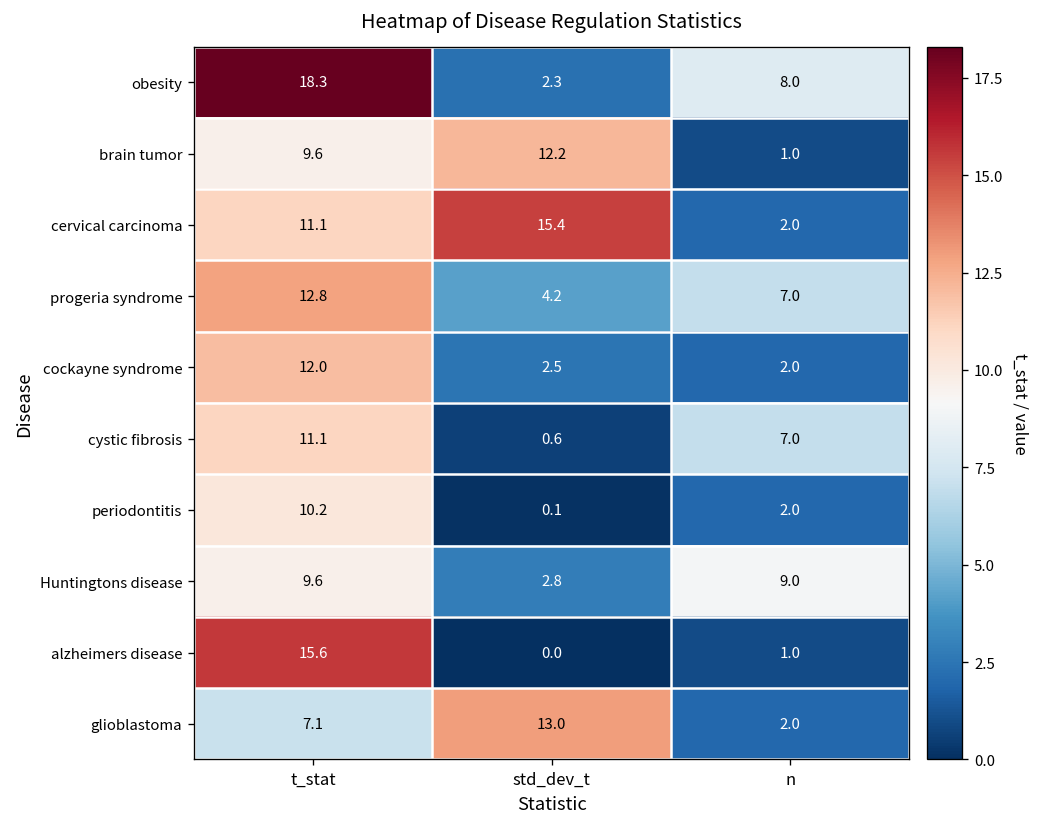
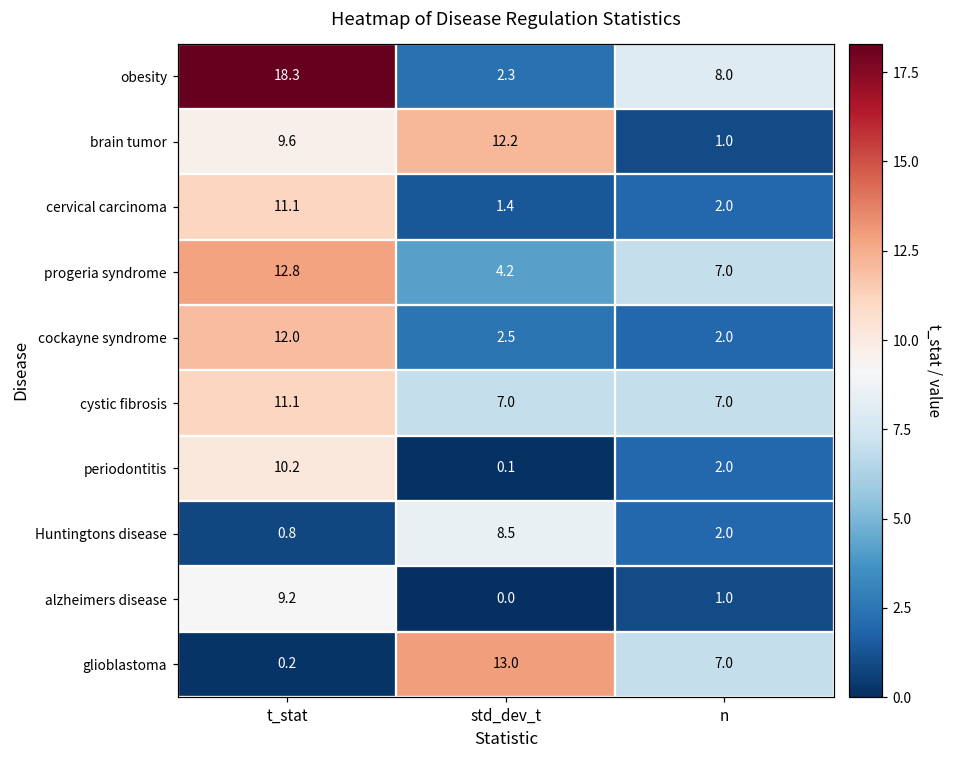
cervical carcinoma, std_dev_t: 15.4 -> 1.4
cystic fibrosis, std_dev_t: 0.6 -> 7.0
Huntingtons disease, t_stat: 9.6 -> 0.8
Huntingtons disease, std_dev_t: 2.8 -> 8.5
Huntingtons disease, n: 9.0 -> 2.0
alzheimers disease, t_stat: 15.6 -> 9.2
glioblastoma, t_stat: 7.1 -> 0.2
glioblastoma, n: 2.0 -> 7.0
